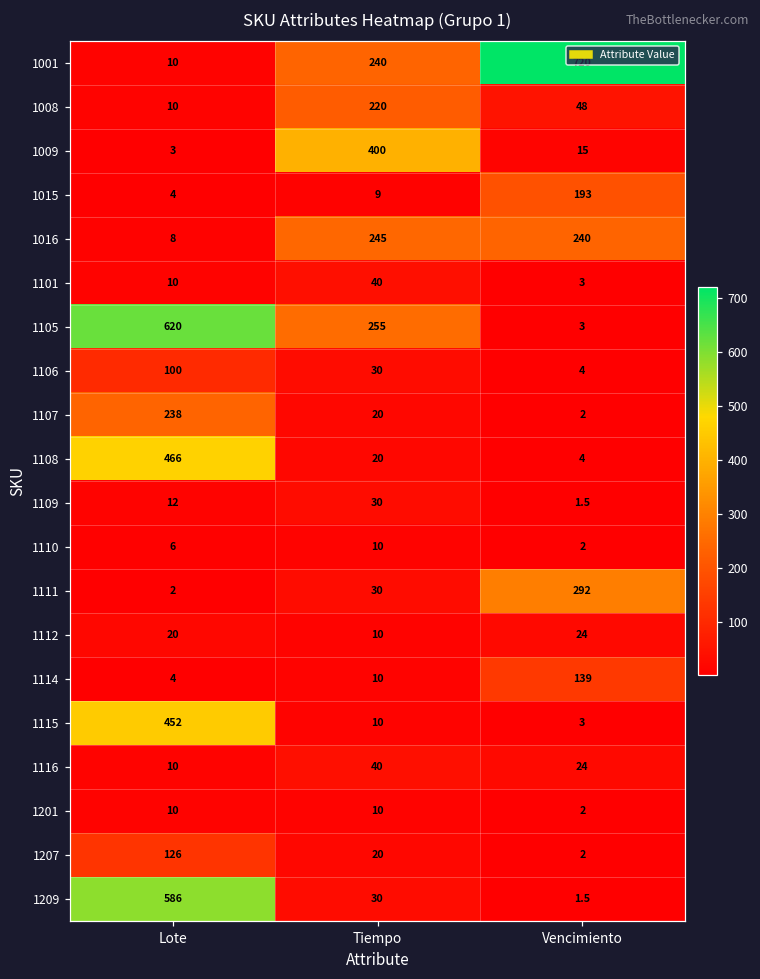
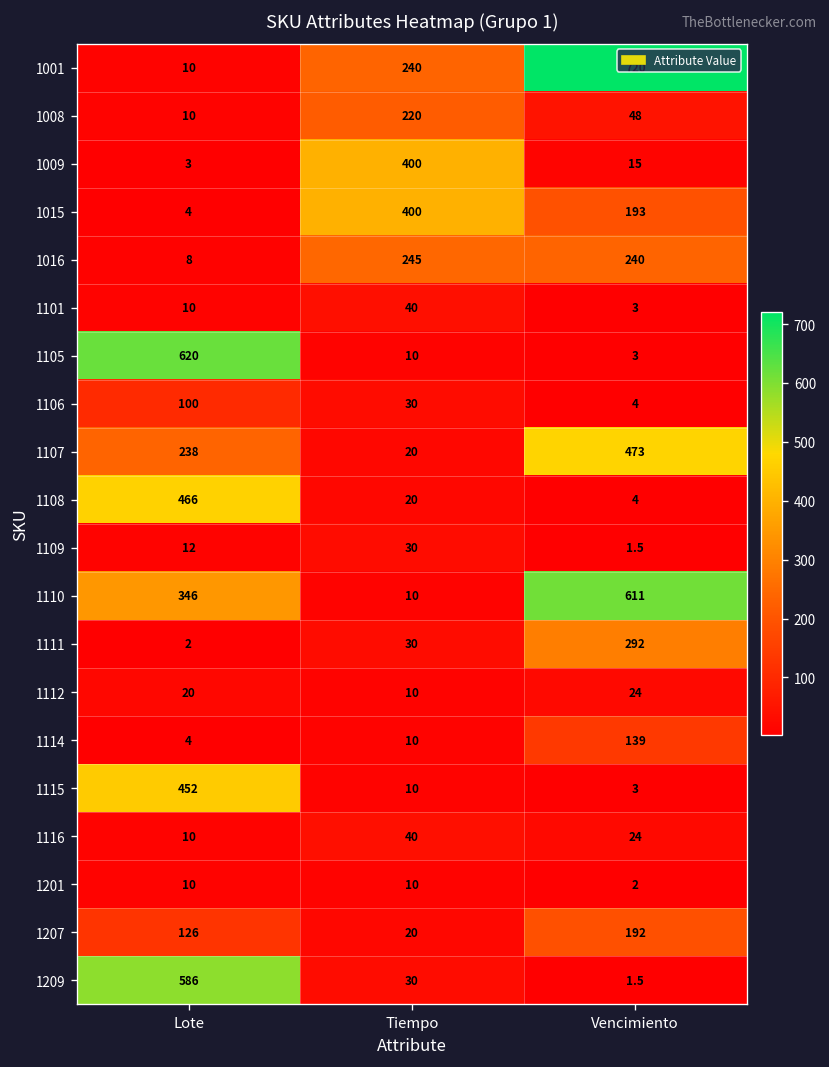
1015, Tiempo: 9 -> 400
1105, Tiempo: 255 -> 10
1107, Vencimiento: 2 -> 473
1110, Lote: 6 -> 346
1110, Vencimiento: 2 -> 611
1207, Vencimiento: 2 -> 192
